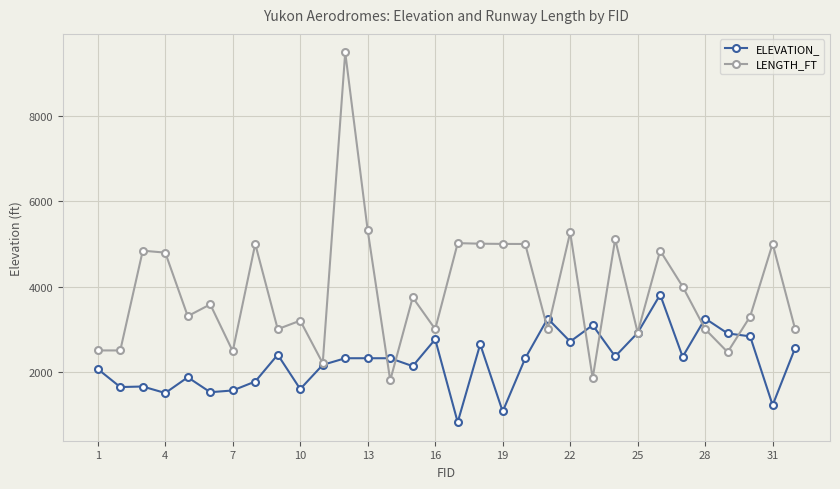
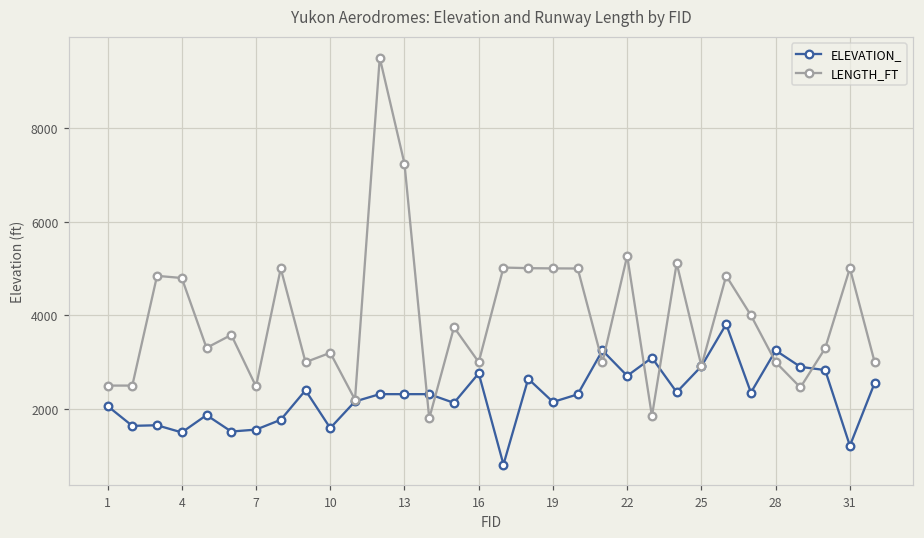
LENGTH_FT, 13: 5300 -> 7200
ELEVATION_, 19: 1100 -> 2200
